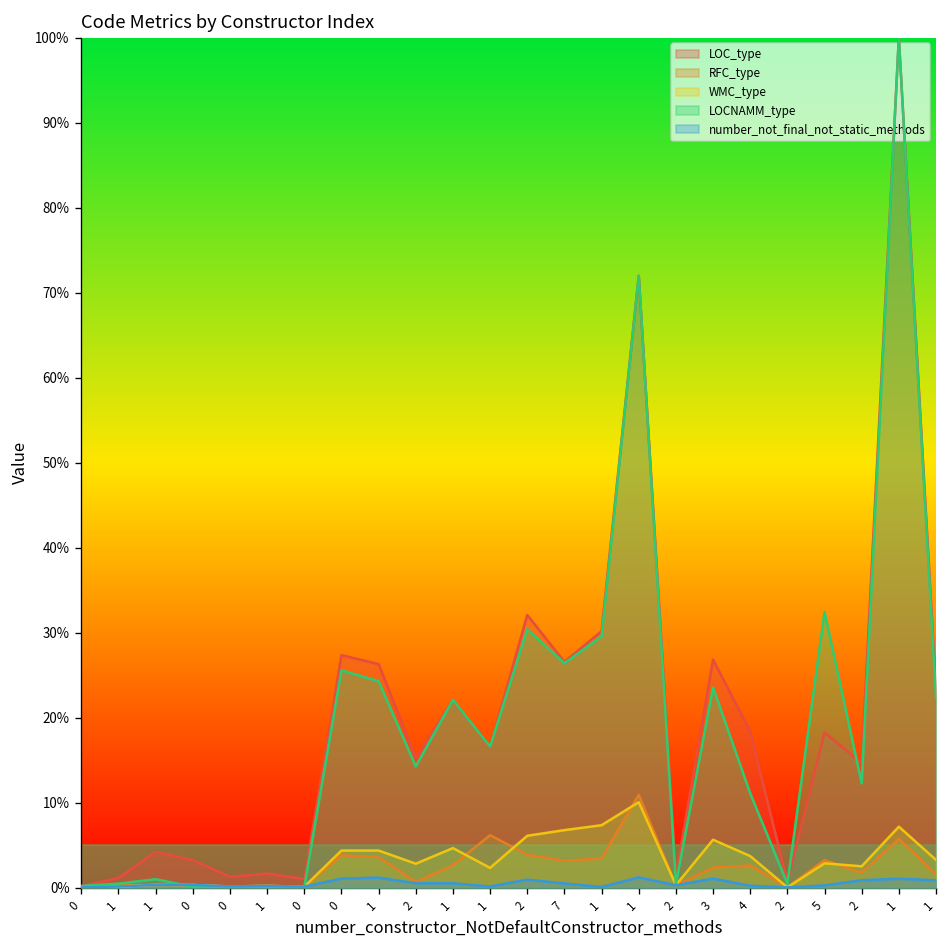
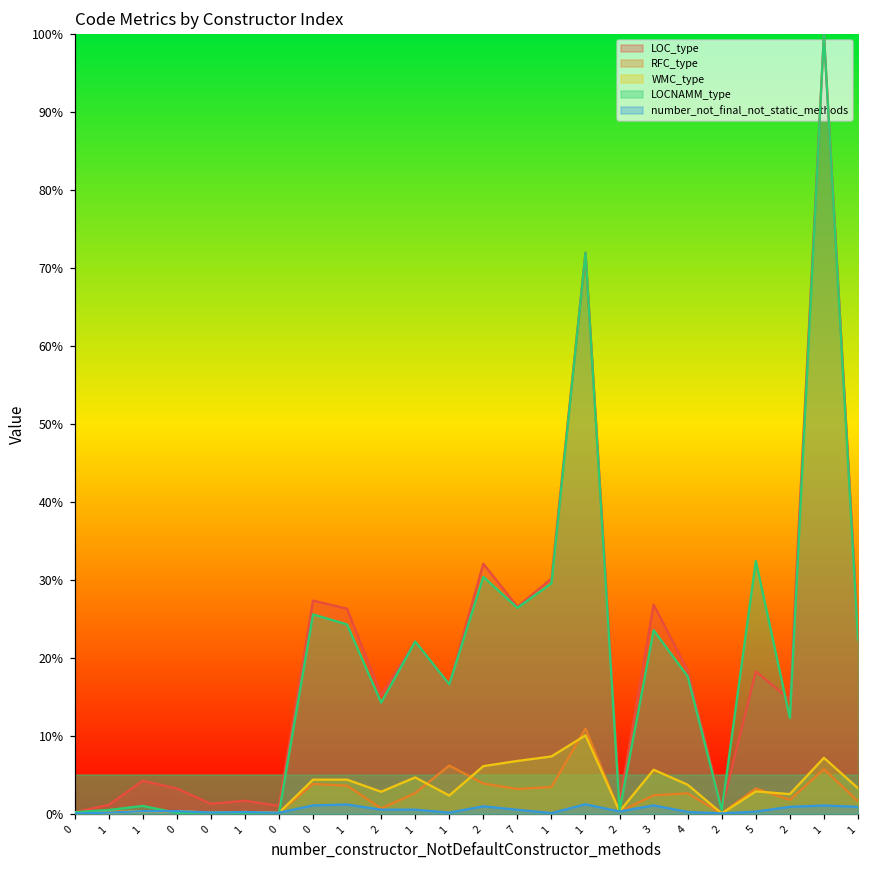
LOCNAMM_type, 4: 11% -> 18%
